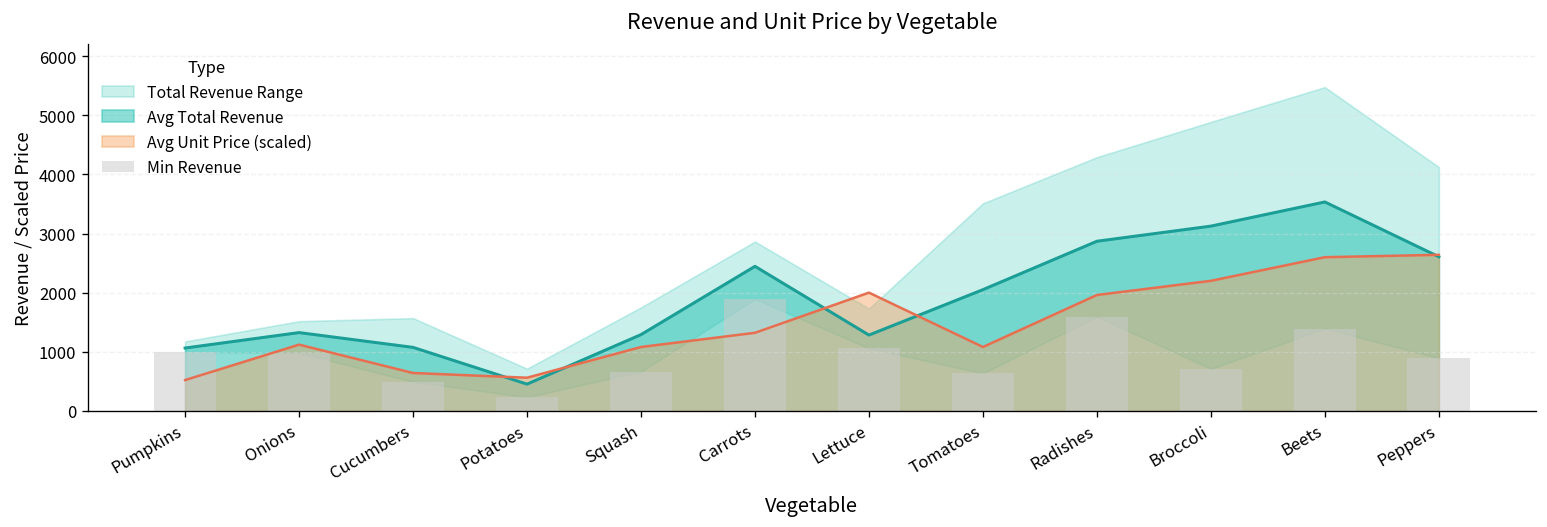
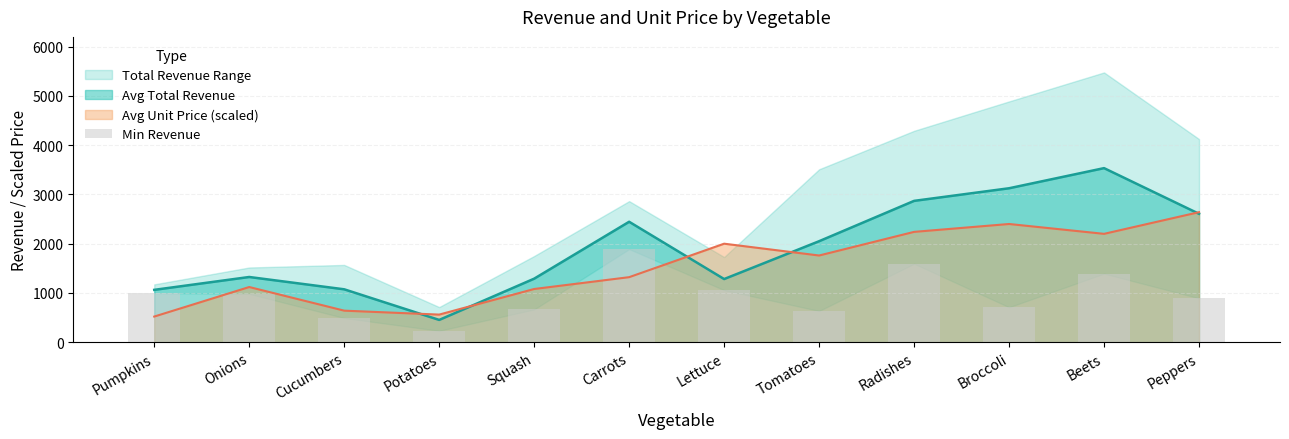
Avg Unit Price (scaled), Tomatoes: 1100 -> 1800
Avg Unit Price (scaled), Radishes: 2000 -> 2200
Avg Unit Price (scaled), Broccoli: 2200 -> 2400
Avg Unit Price (scaled), Beets: 2600 -> 2200
